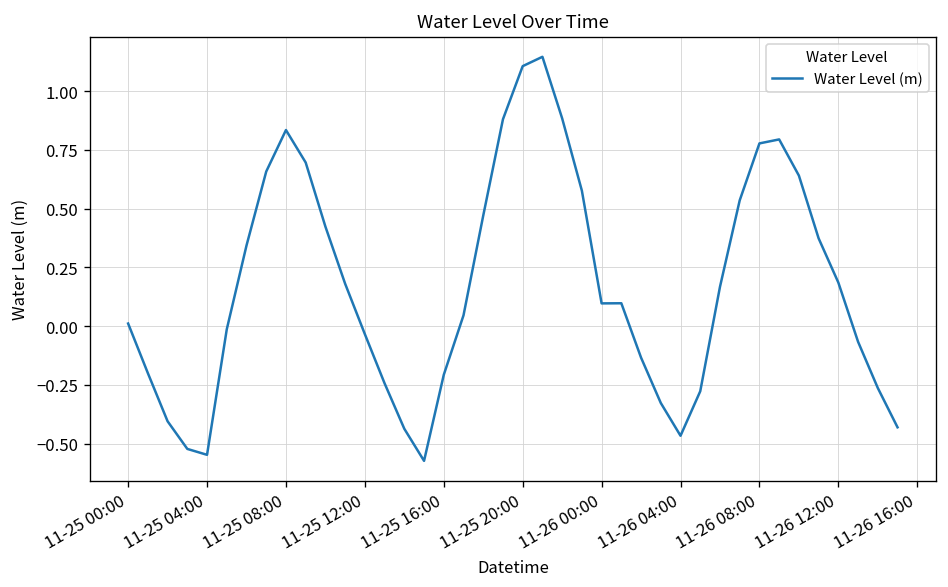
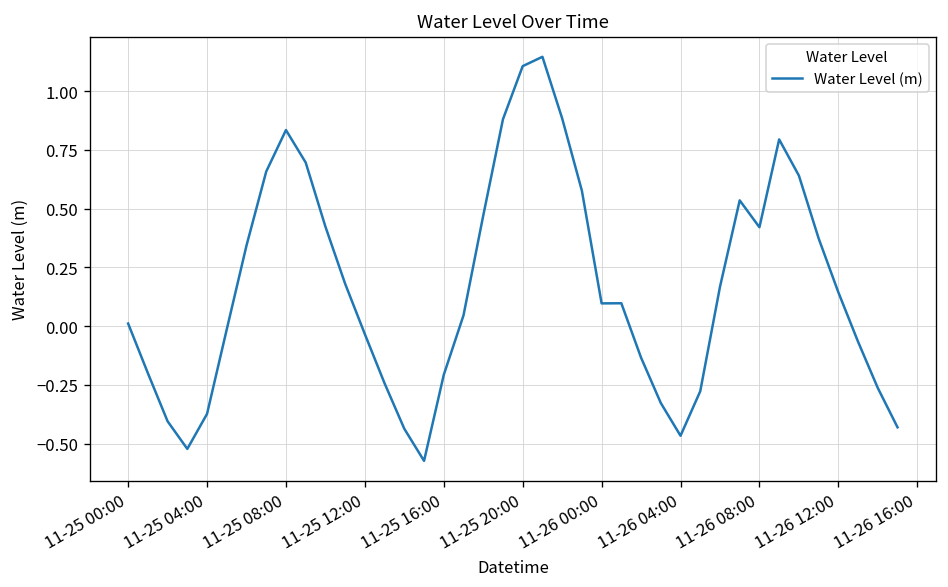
11-25 04:00: -0.55 -> -0.37
11-26 08:00: 0.78 -> 0.42
11-26 12:00: 0.19 -> 0.14
